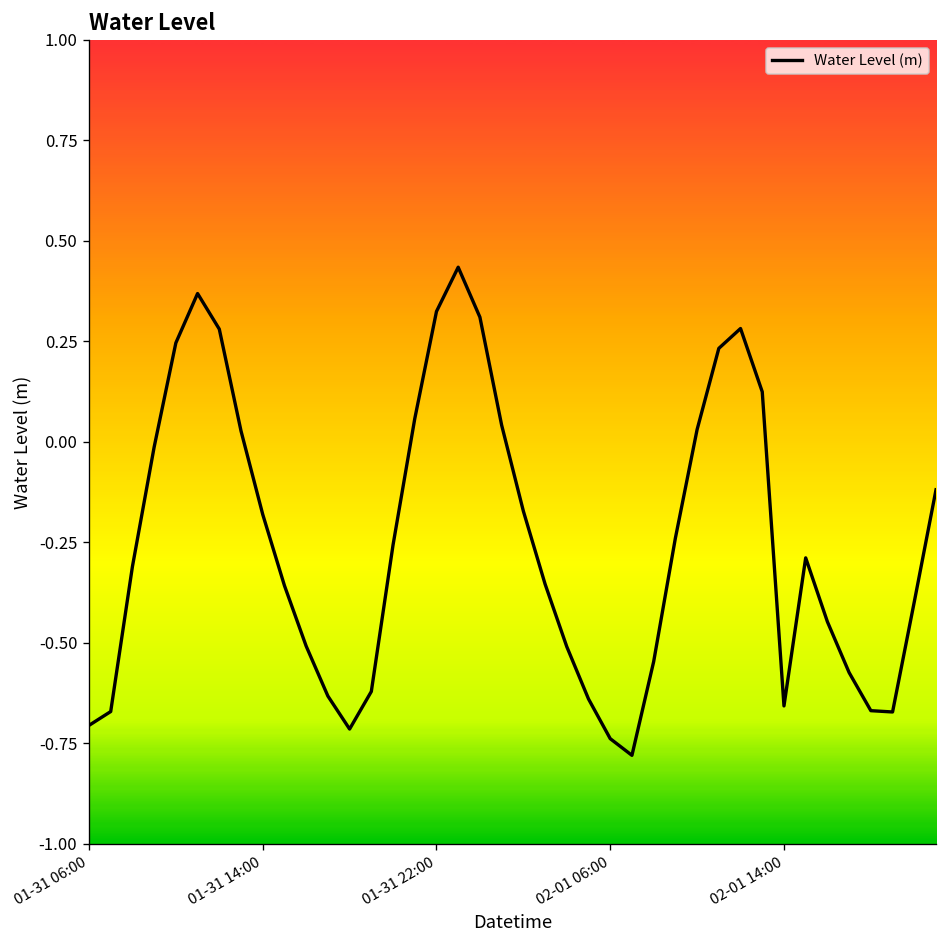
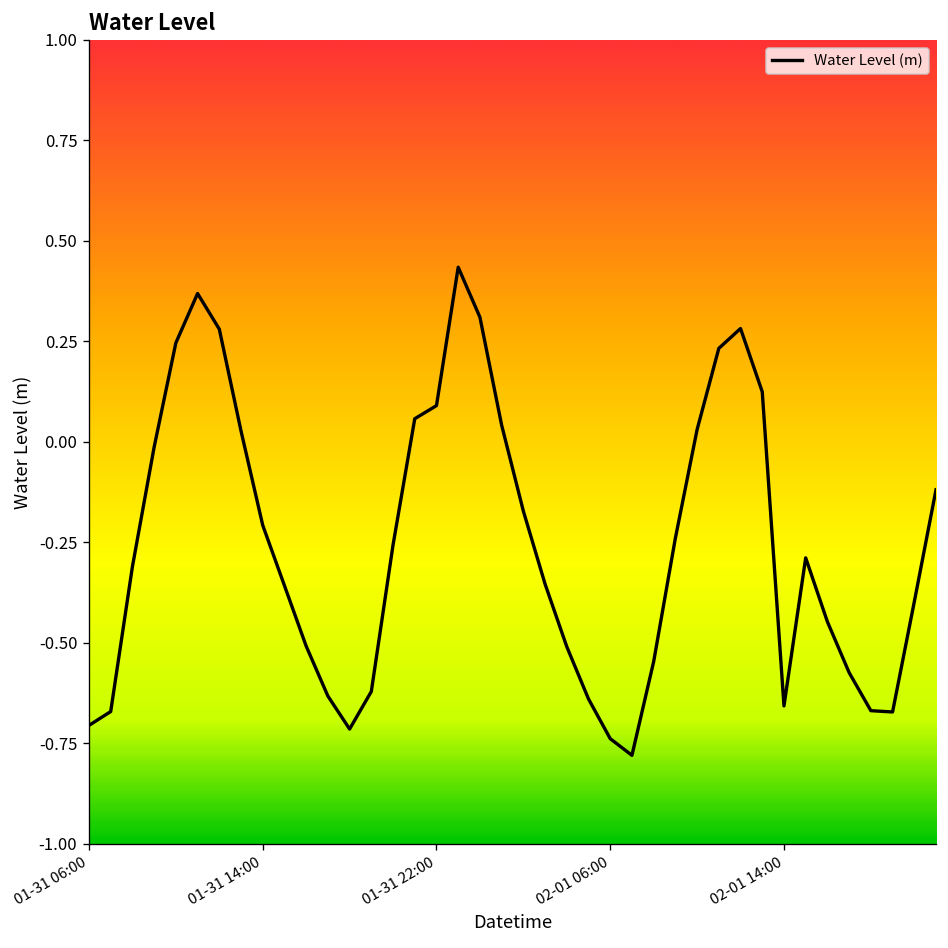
01-31 14:00: -0.18 -> -0.21
01-31 22:00: 0.32 -> 0.09
